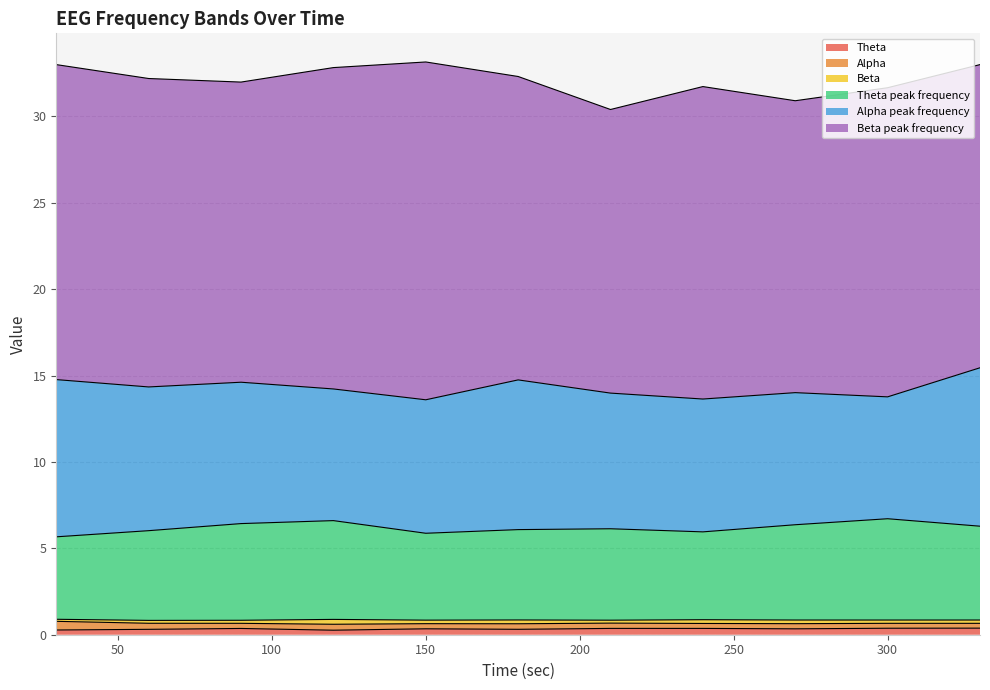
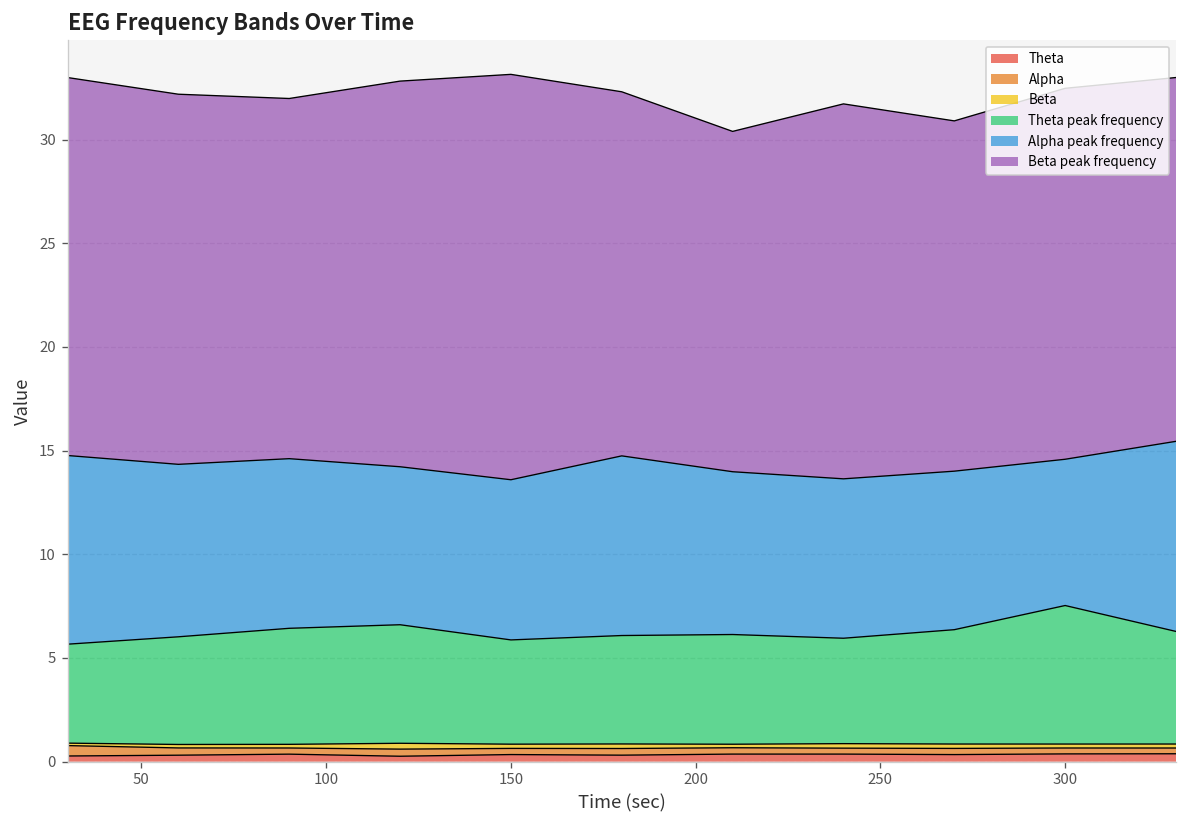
Theta peak frequency, 300: 5.9 -> 6.7
